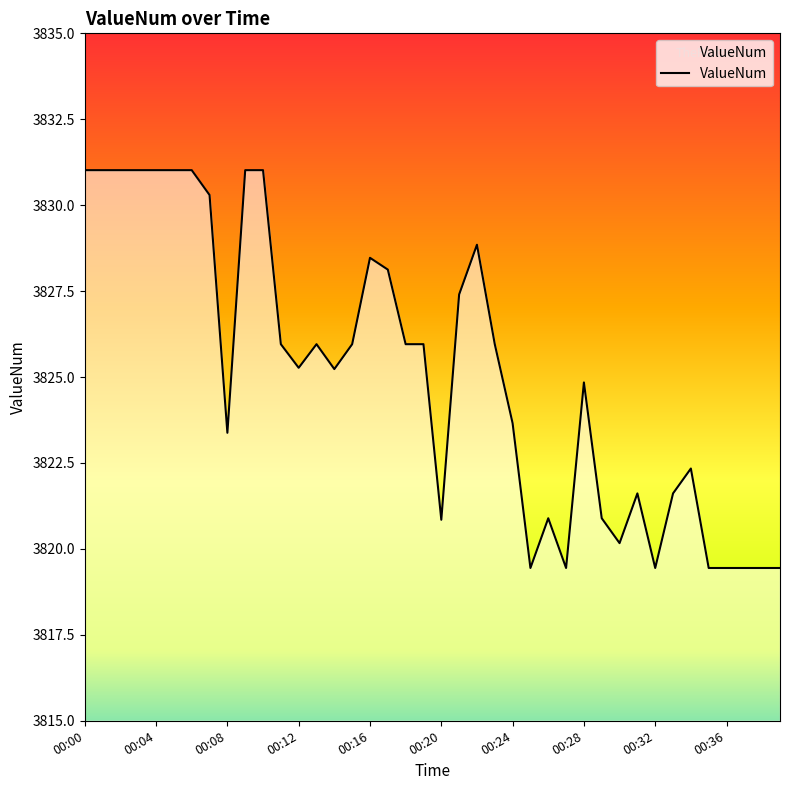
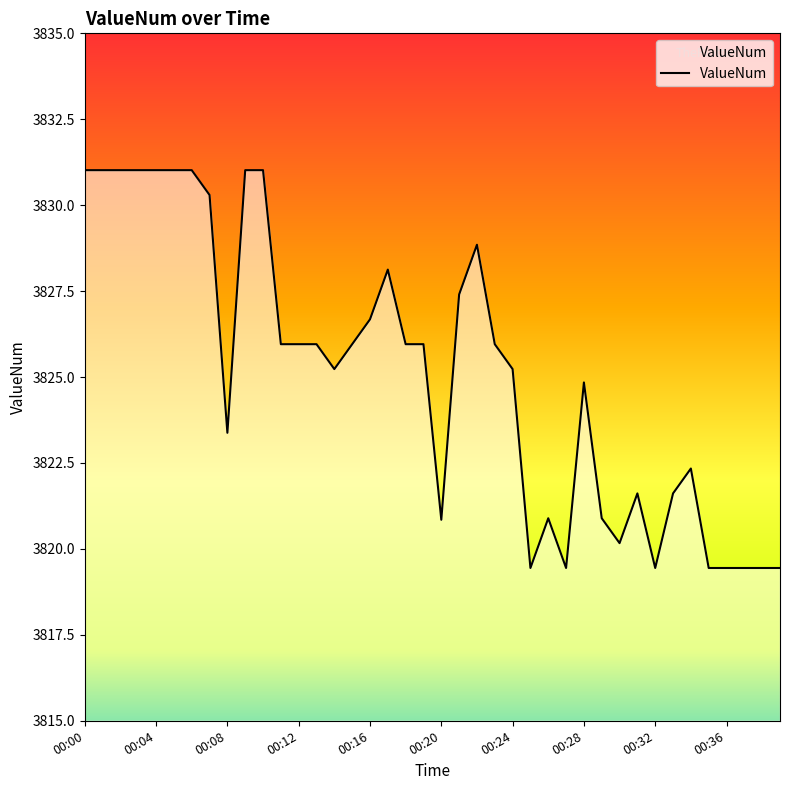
00:12: 3825.3 -> 3826.0
00:16: 3828.5 -> 3826.7
00:24: 3823.7 -> 3825.2
